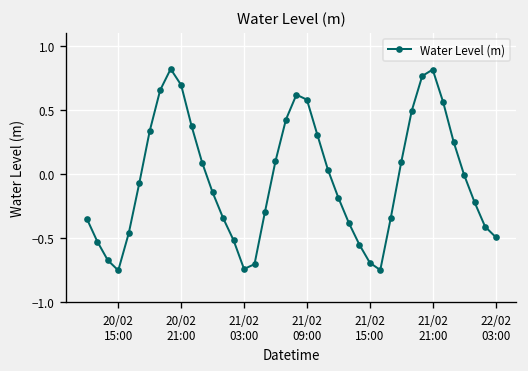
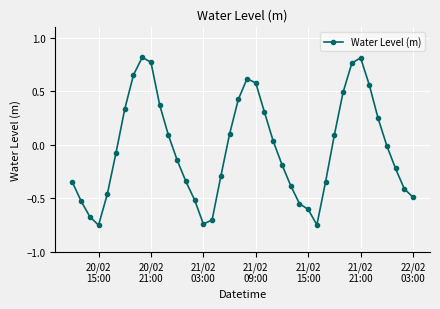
20/02 21:00: 0.69 -> 0.77
21/02 15:00: -0.69 -> -0.60
